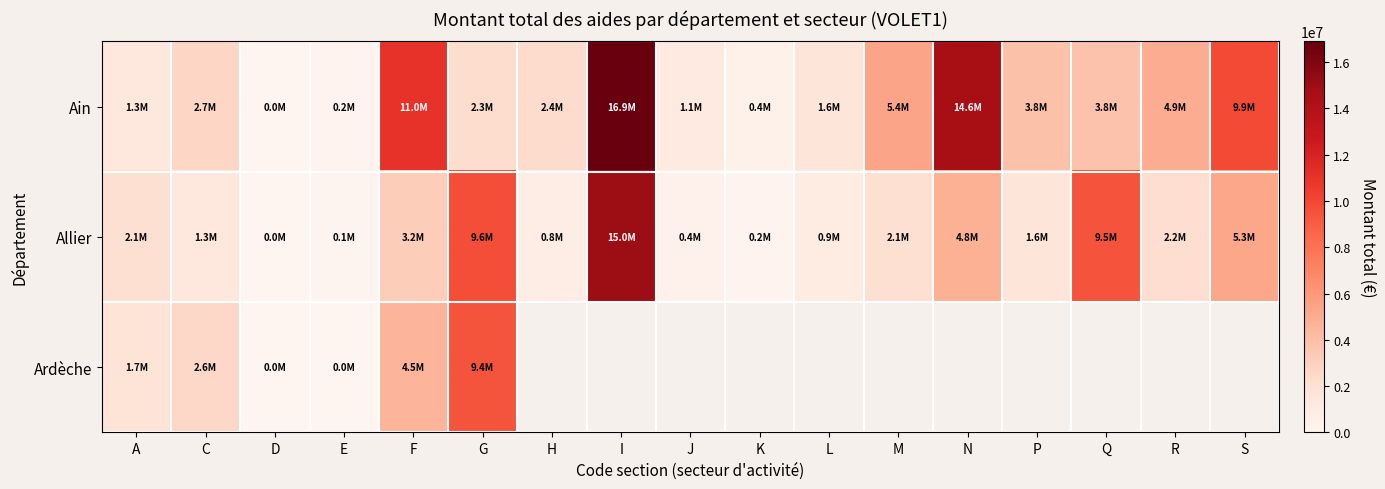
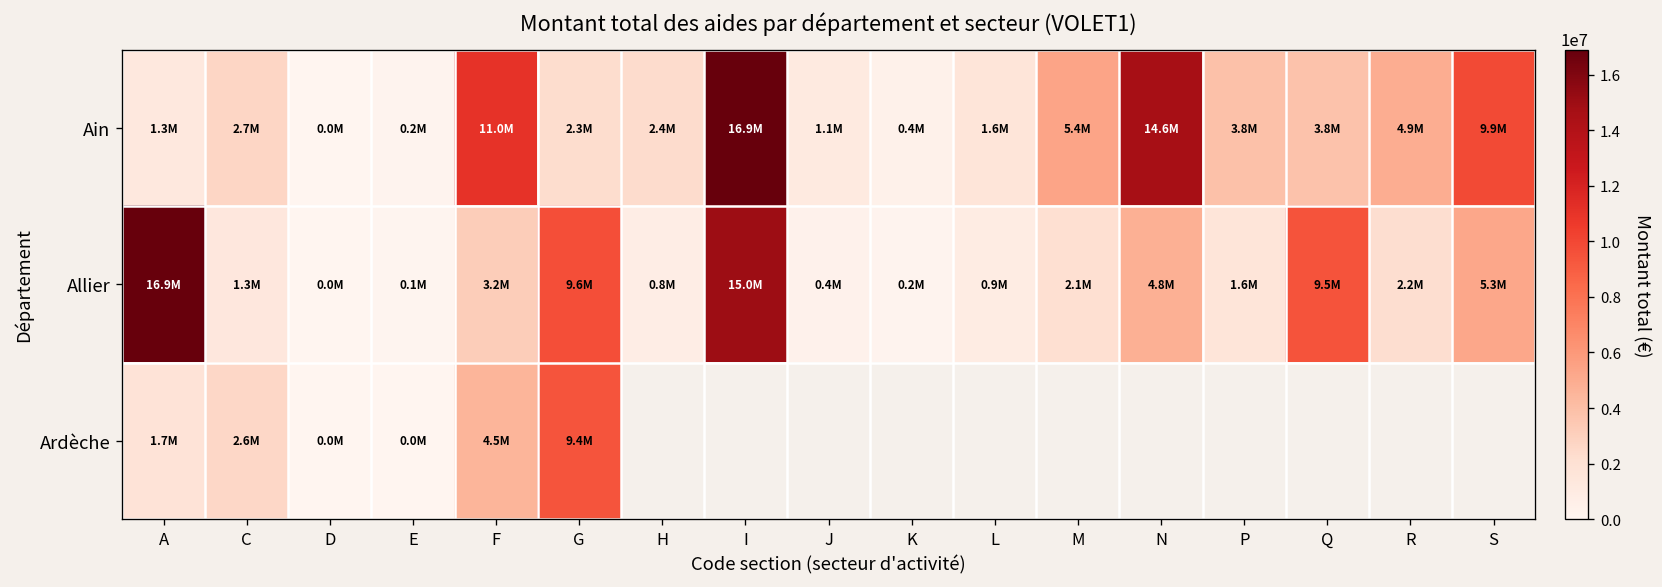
Allier, A: 2.1M -> 16.9M
